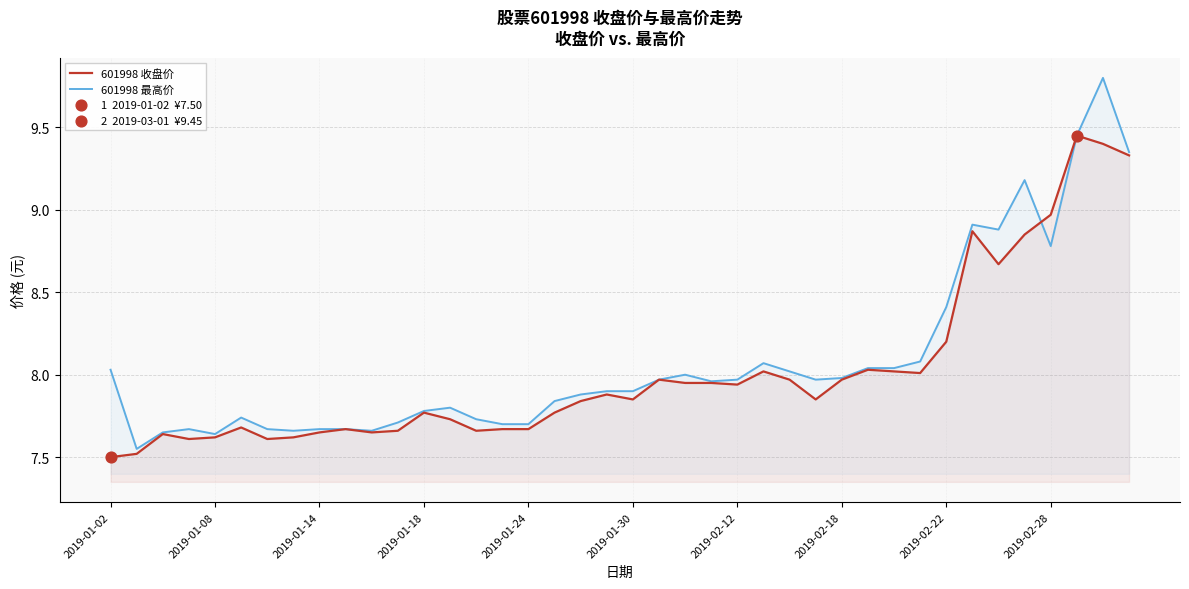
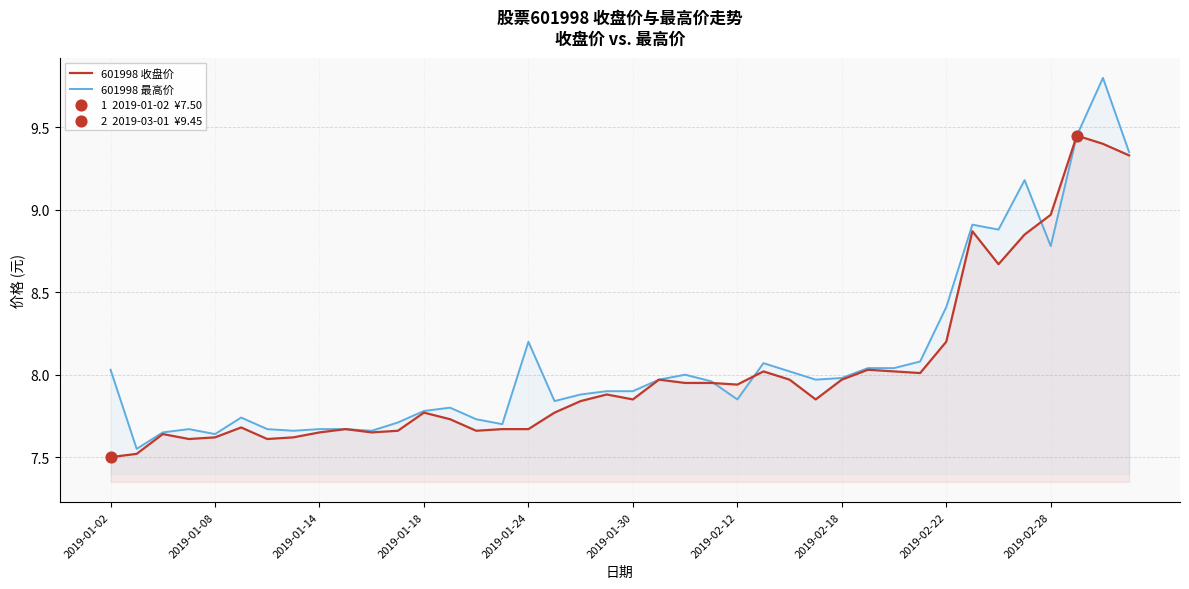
601998 最高价, 2019-01-24: 7.7 -> 8.2
601998 最高价, 2019-02-12: 7.97 -> 7.85
